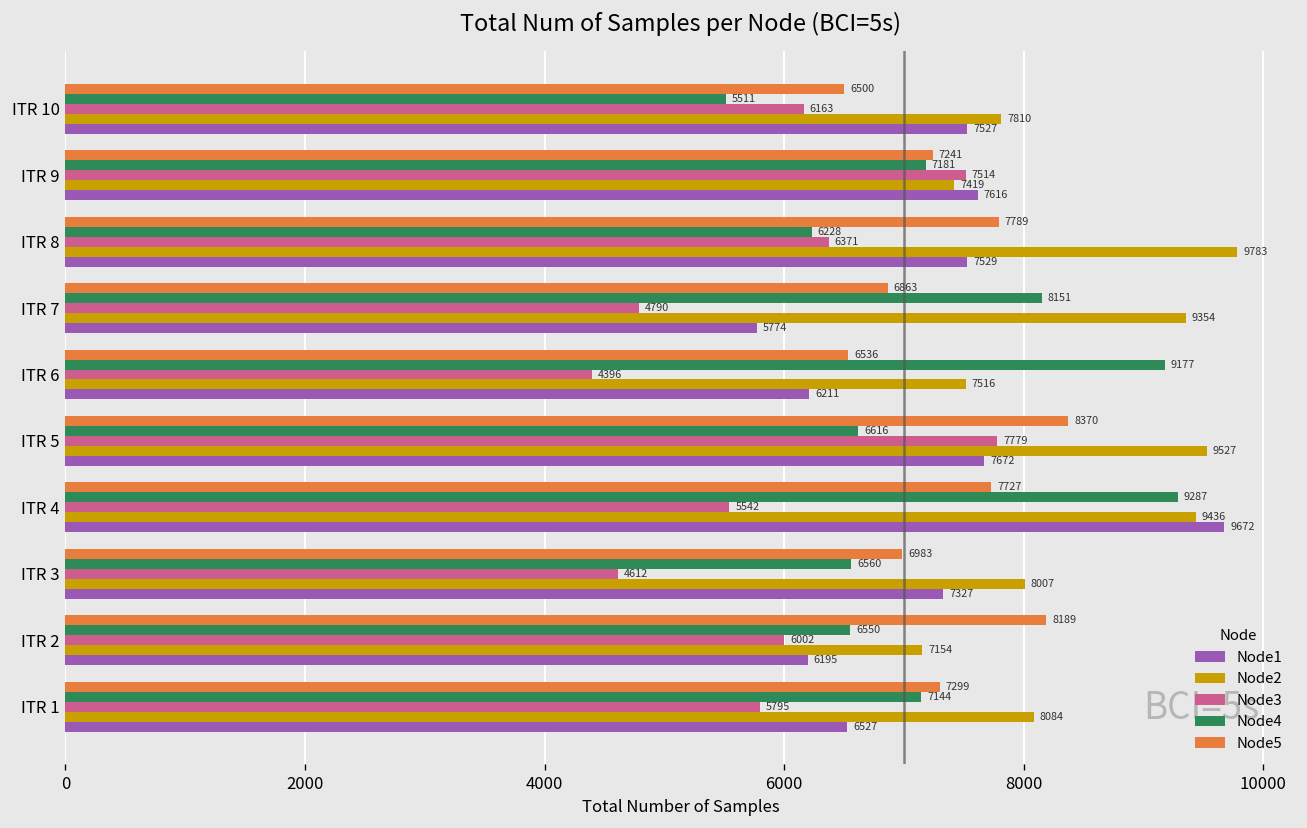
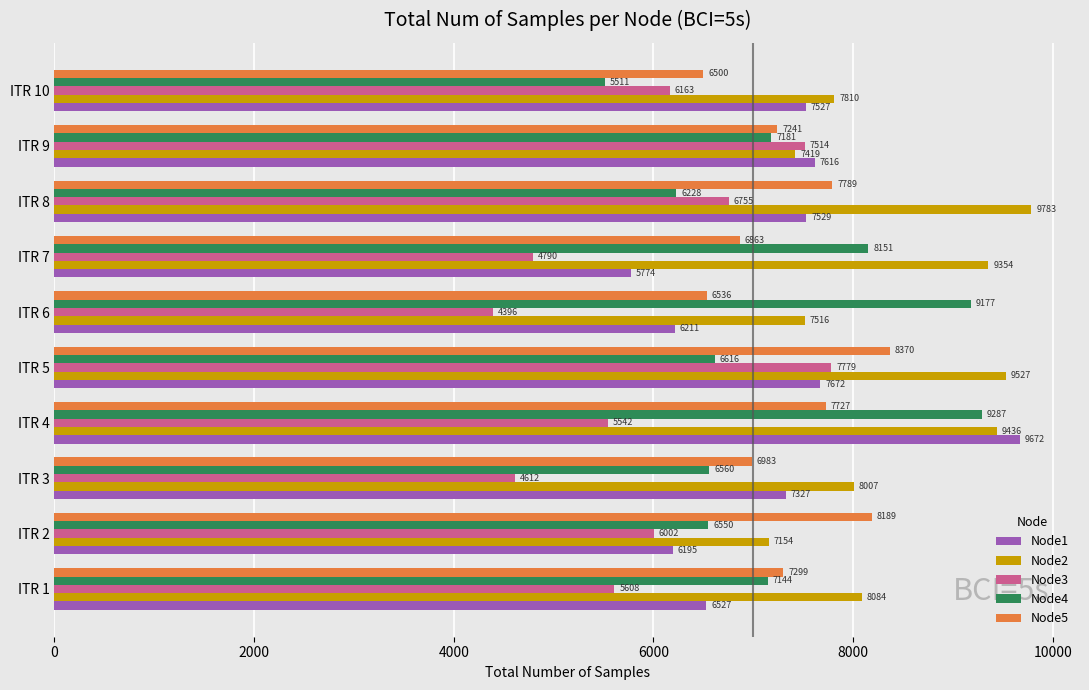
Node3, ITR 8: 6371 -> 6755
Node3, ITR 1: 5795 -> 5608
